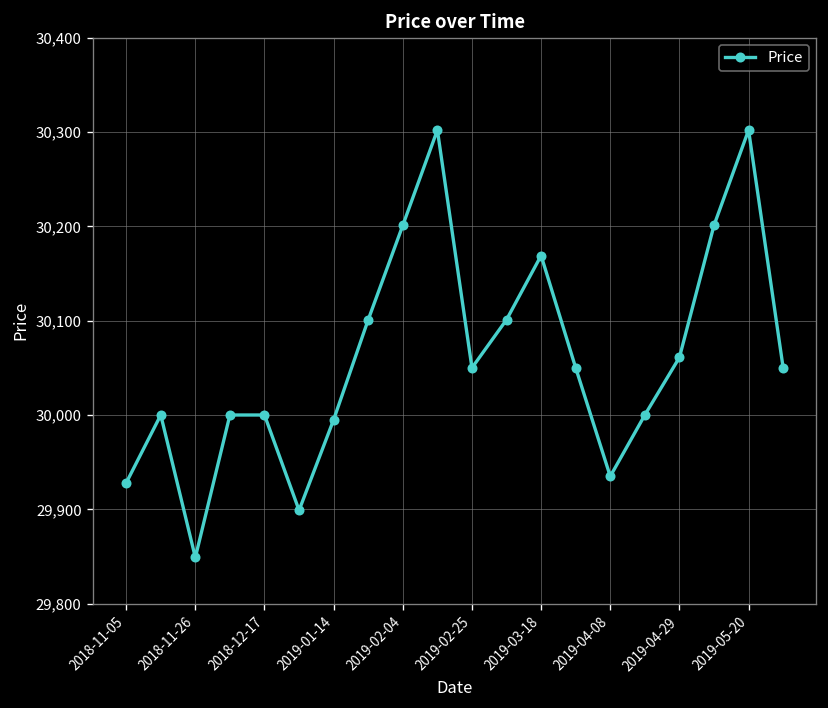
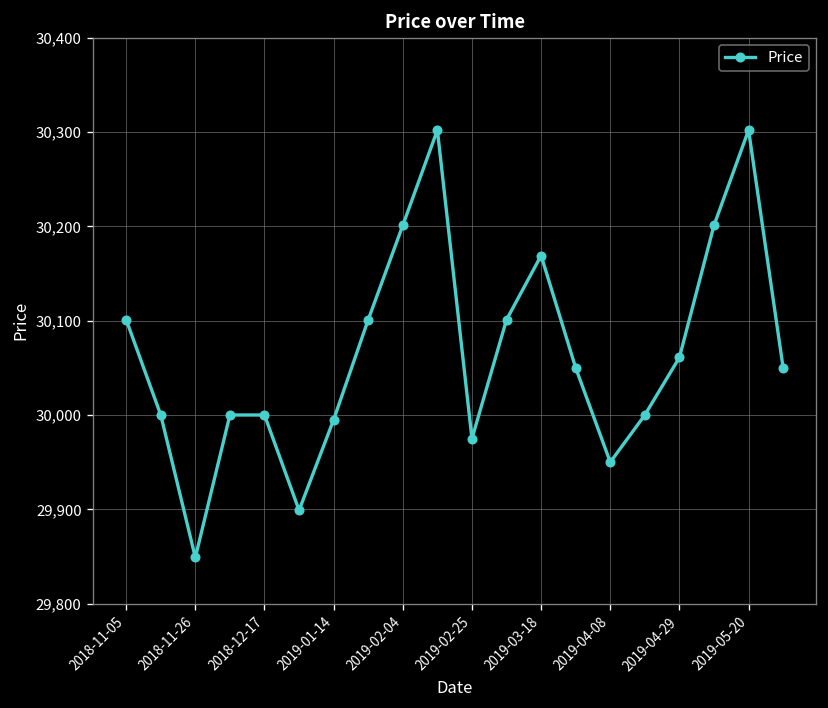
2018-11-05: 29,930 -> 30,100
2019-02-25: 30,050 -> 29,980
2019-04-08: 29,940 -> 29,950
